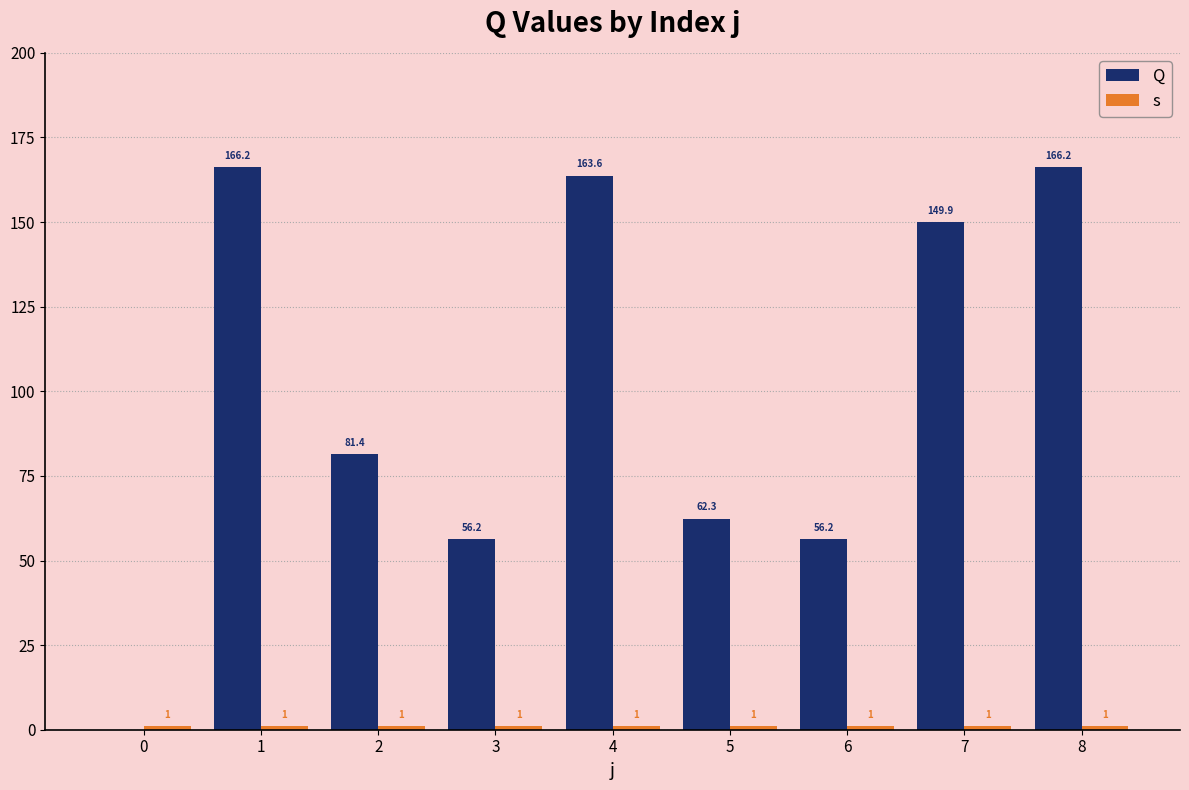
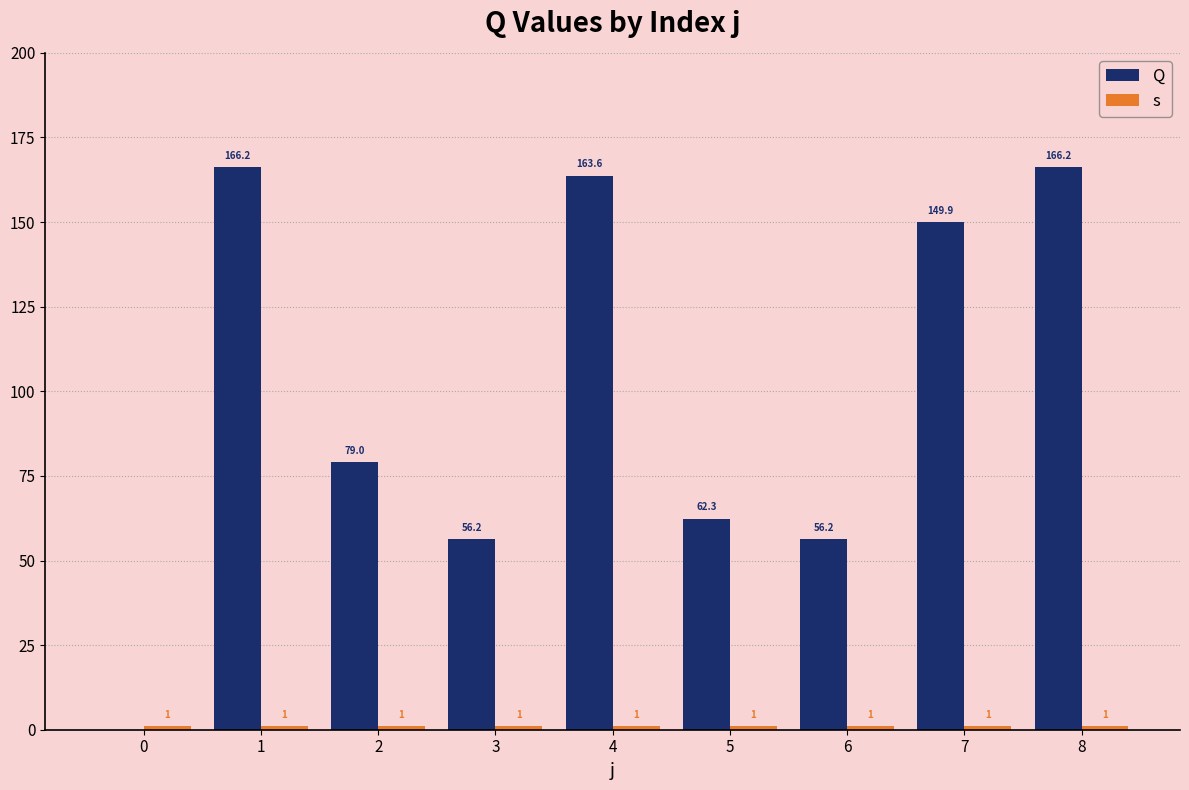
Q, 2: 81.4 -> 79.0
